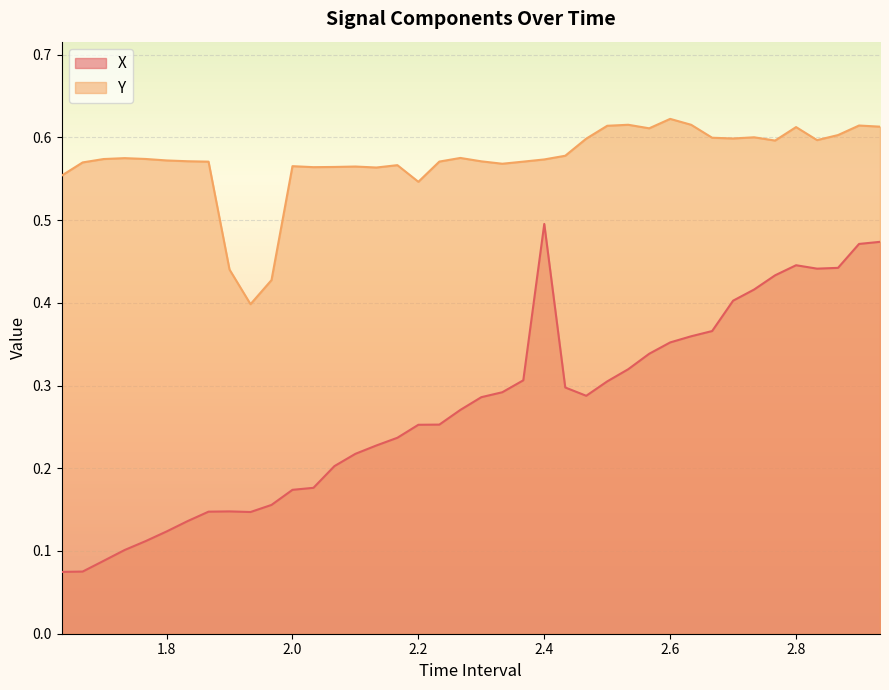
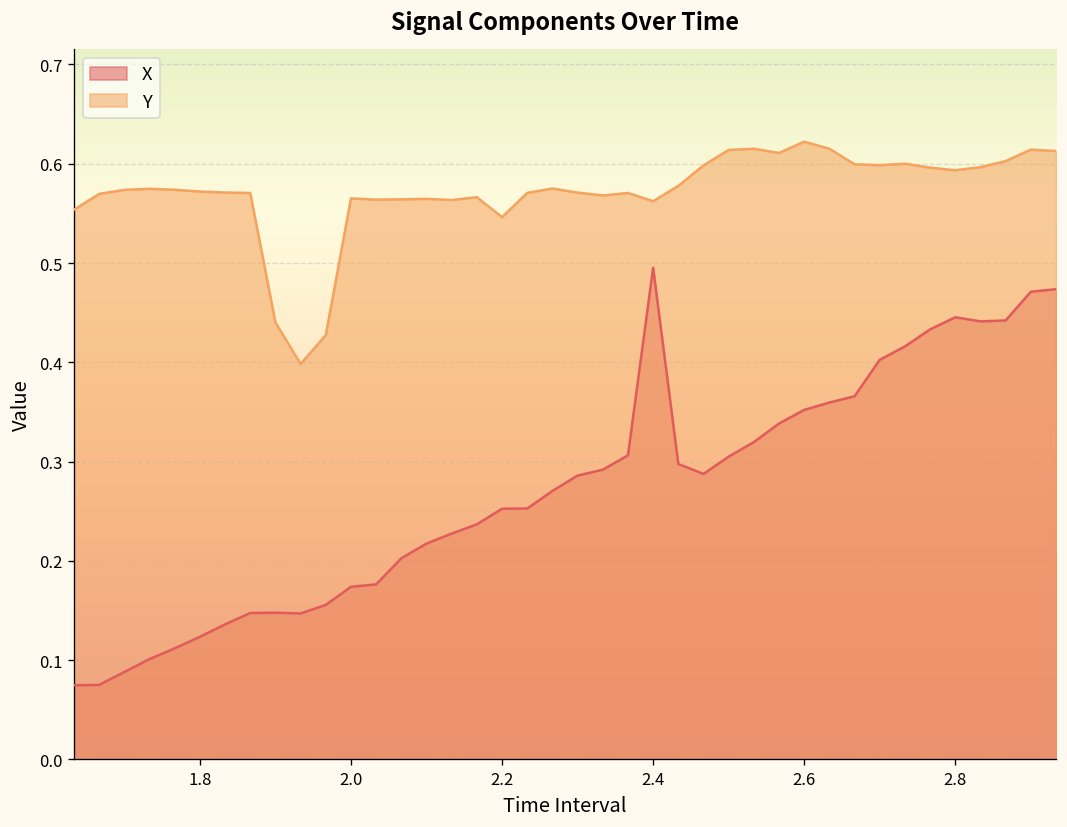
Y, 2.4: 0.57 -> 0.56
Y, 2.8: 0.61 -> 0.59
